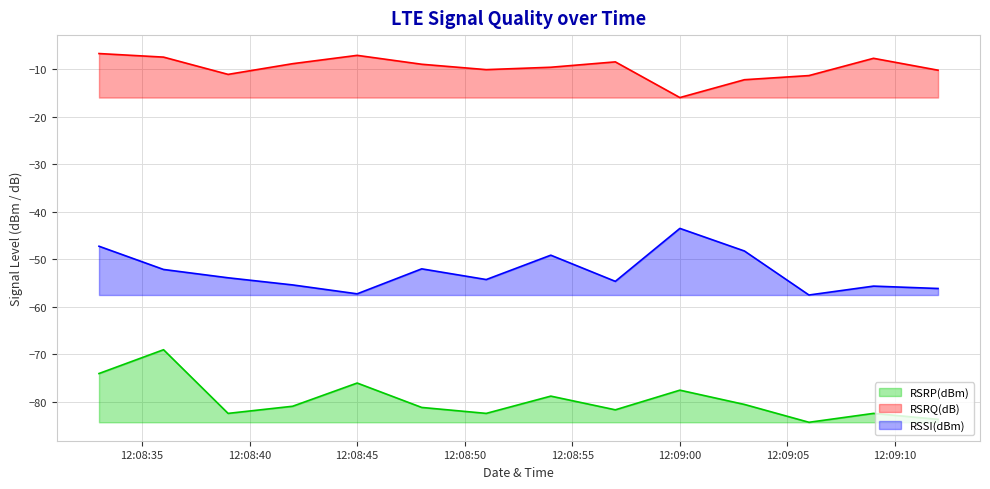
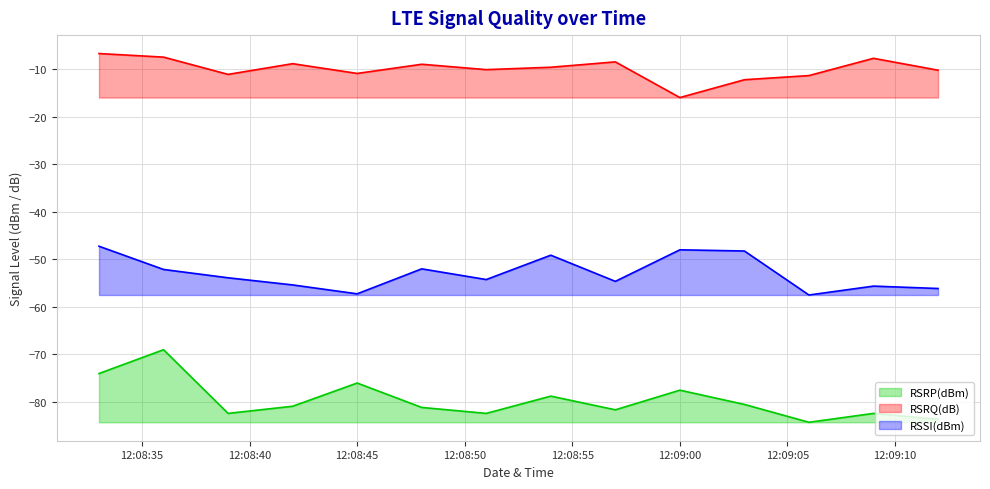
RSRQ(dB), 12:08:45: -7 -> -11
RSSI(dBm), 12:09:00: -44 -> -48
